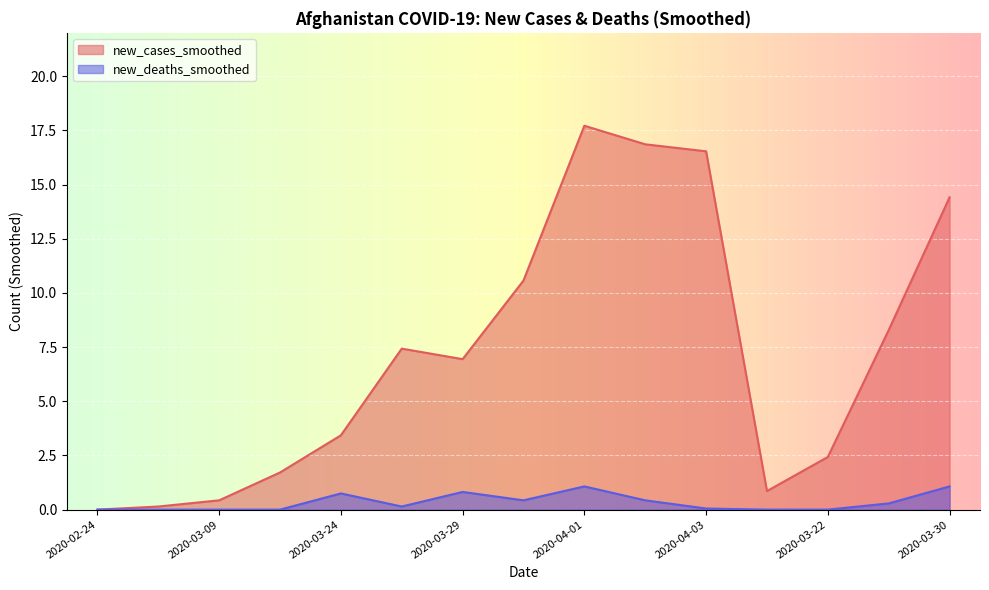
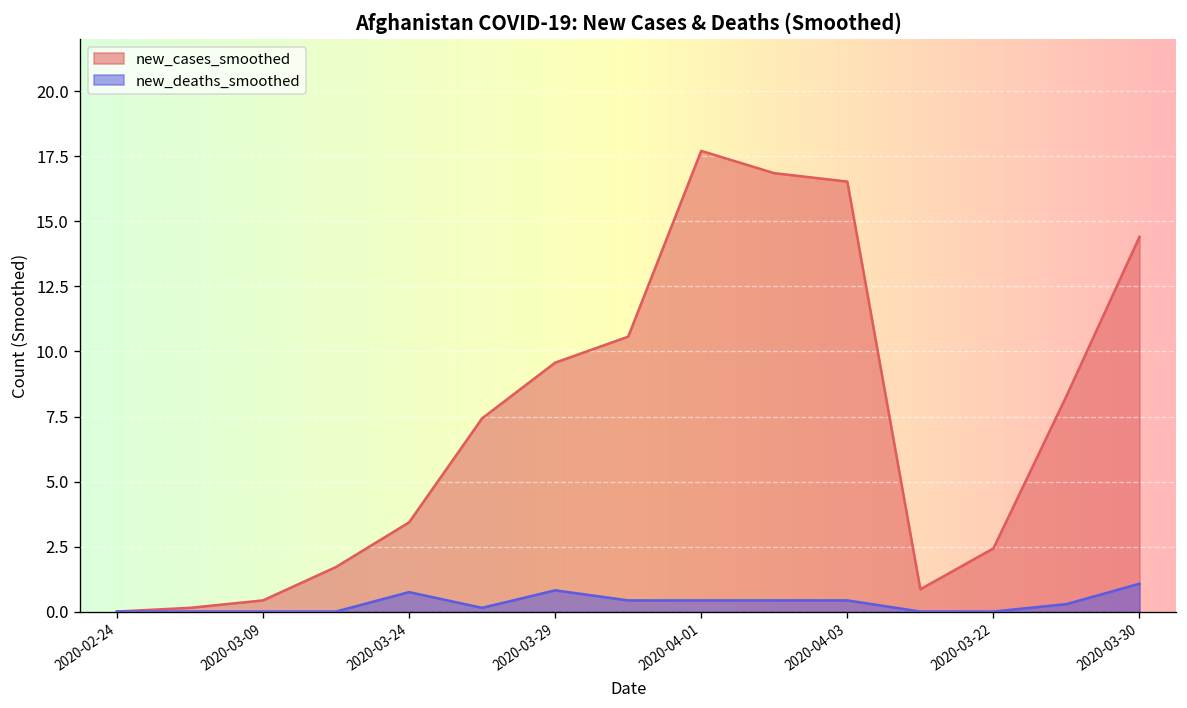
new_cases_smoothed, 2020-03-29: 6.9 -> 9.6
new_deaths_smoothed, 2020-04-01: 1.1 -> 0.4
new_deaths_smoothed, 2020-04-03: 0.1 -> 0.4
